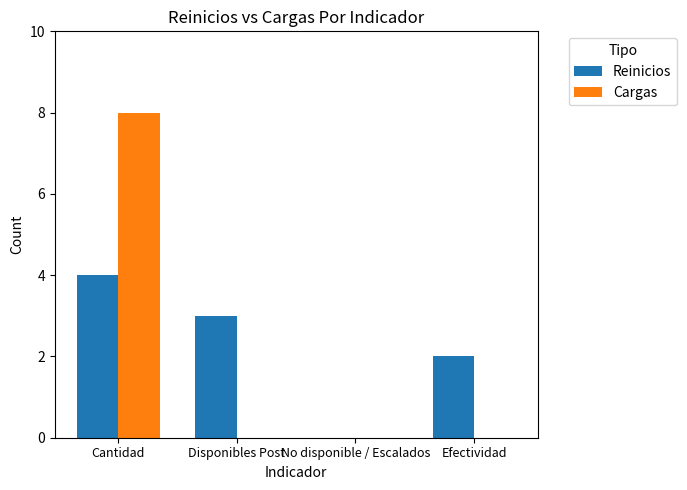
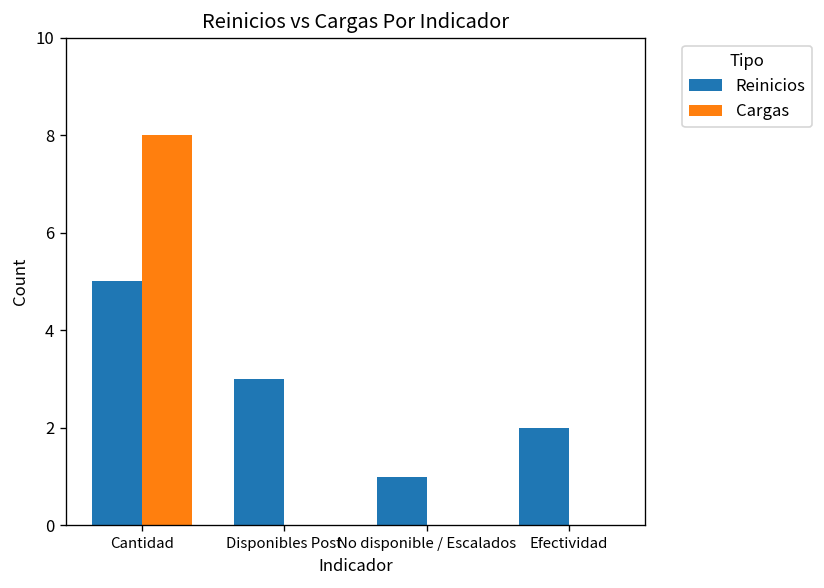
Reinicios, Cantidad: 4 -> 5
Reinicios, No disponible / Escalados: 0 -> 1
